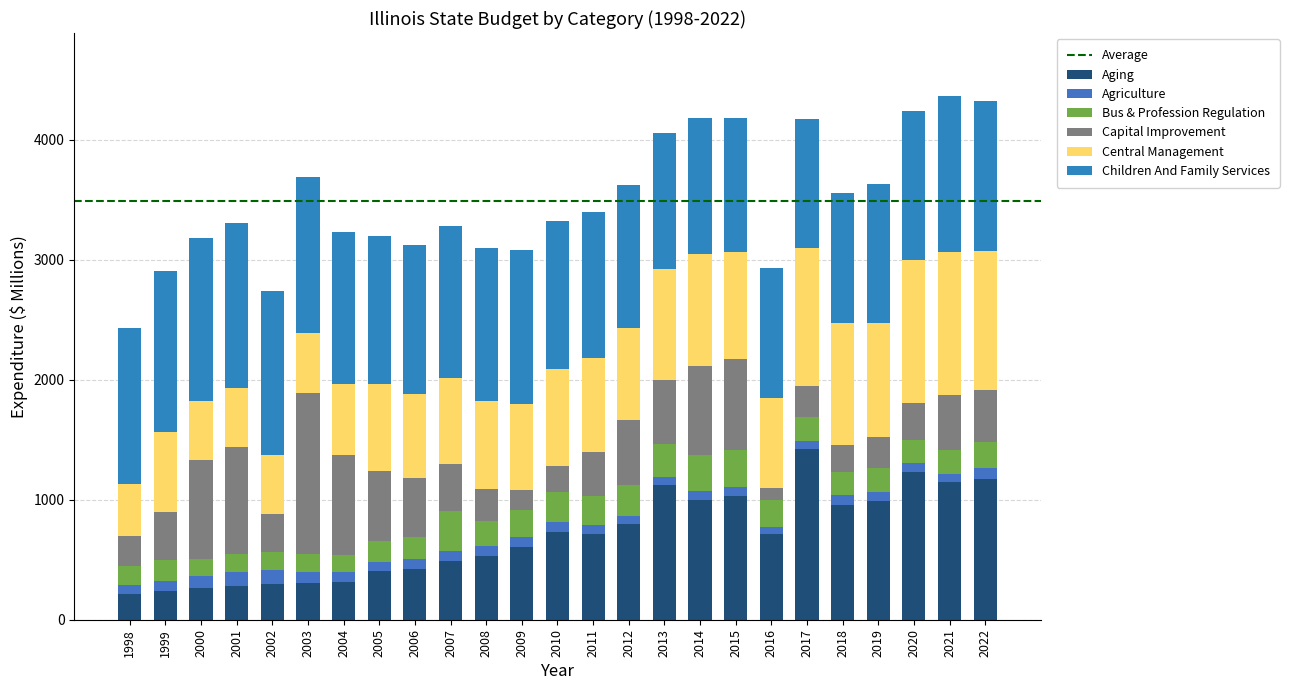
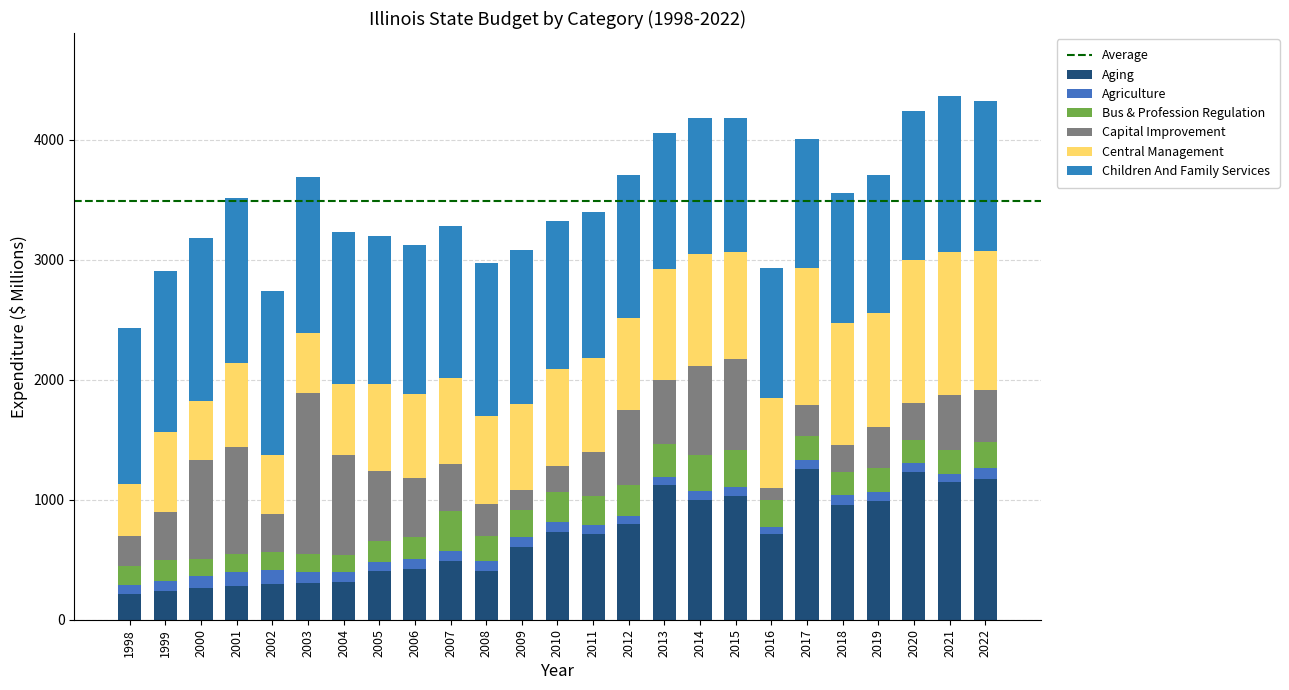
Central Management, 2001: 490 -> 700
Aging, 2008: 530 -> 400
Capital Improvement, 2012: 540 -> 620
Aging, 2017: 1420 -> 1260
Capital Improvement, 2019: 260 -> 340
